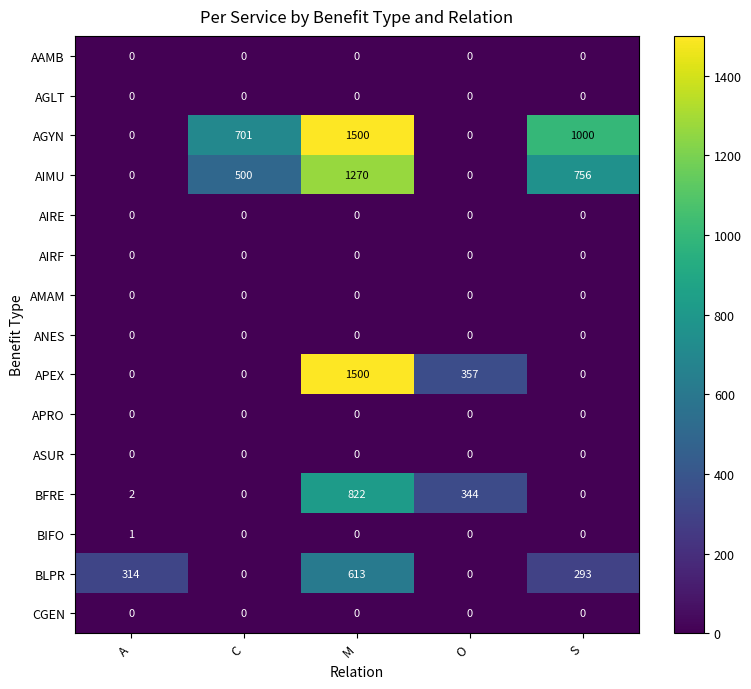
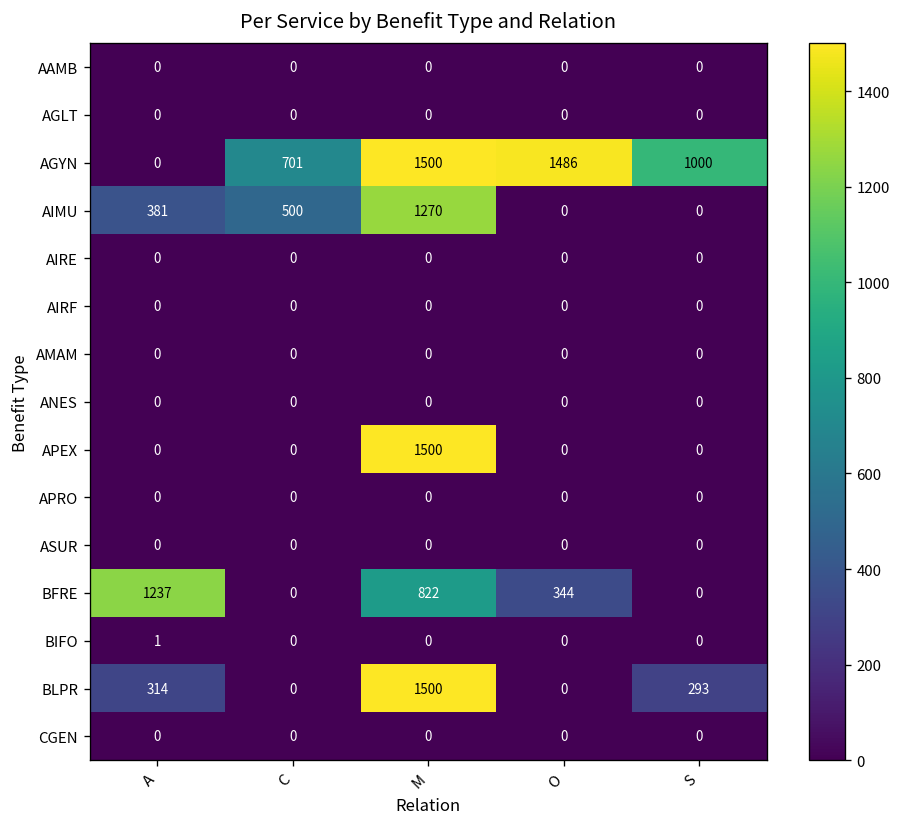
AGYN, O: 0 -> 1486
AIMU, A: 0 -> 381
AIMU, S: 756 -> 0
APEX, O: 357 -> 0
BFRE, A: 2 -> 1237
BLPR, M: 613 -> 1500
